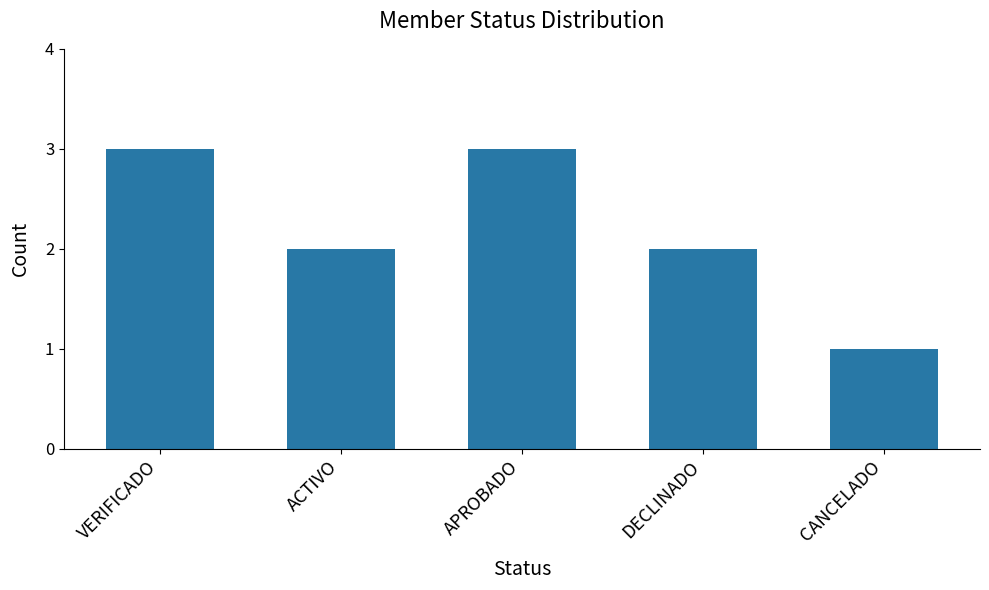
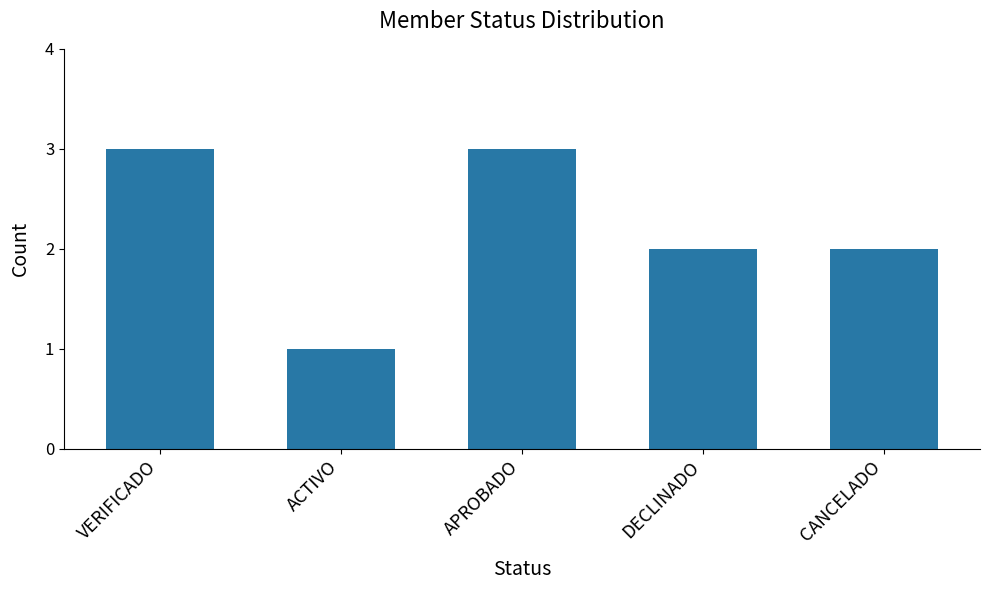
ACTIVO: 2 -> 1
CANCELADO: 1 -> 2
